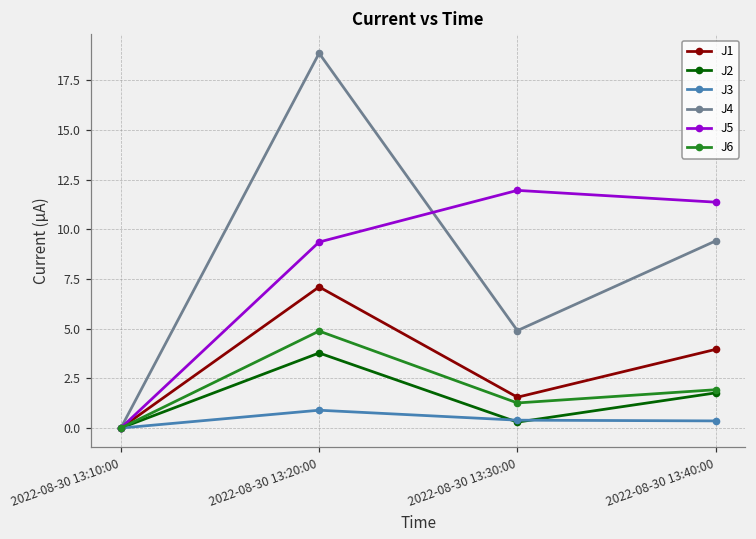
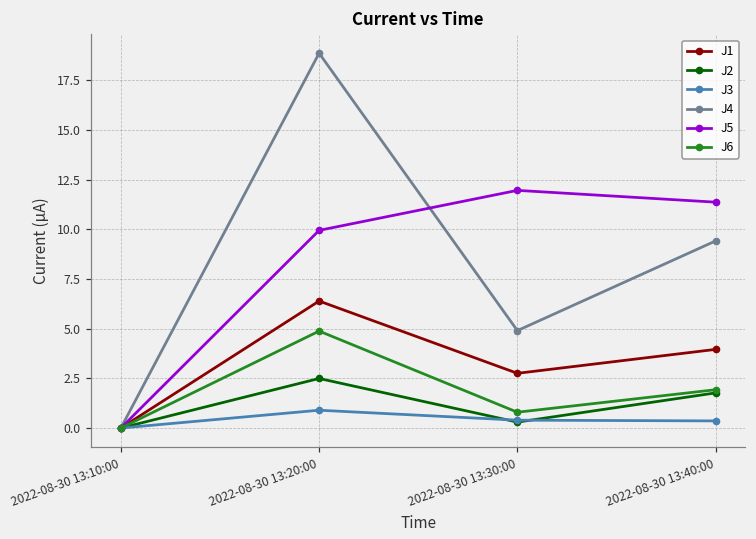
J1, 2022-08-30 13:20:00: 7.1 -> 6.4
J2, 2022-08-30 13:20:00: 3.8 -> 2.5
J5, 2022-08-30 13:20:00: 9.4 -> 10.0
J1, 2022-08-30 13:30:00: 1.6 -> 2.8
J6, 2022-08-30 13:30:00: 1.3 -> 0.8
